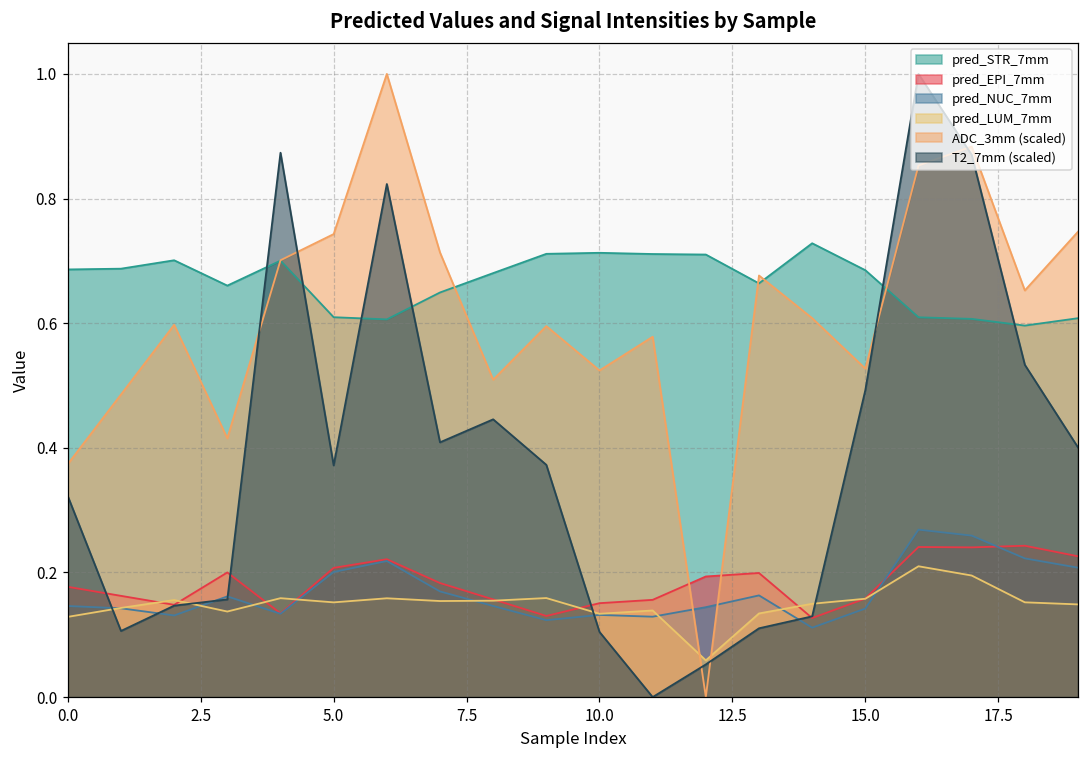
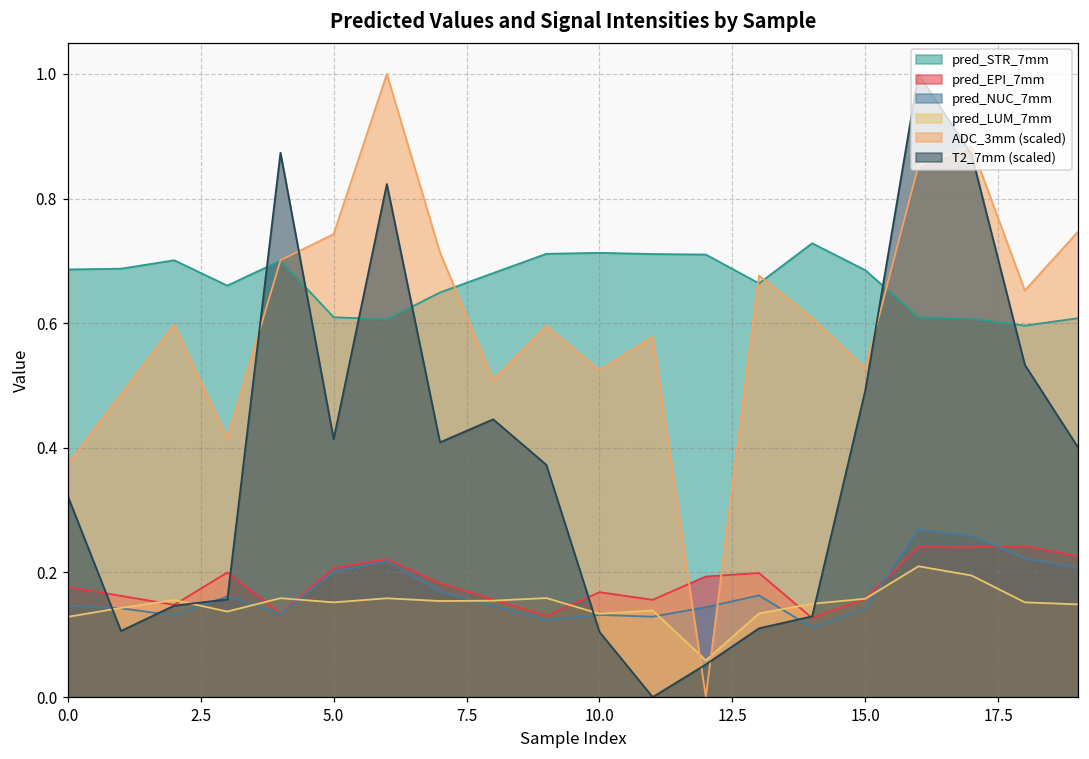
T2_7mm (scaled), 5.0: 0.37 -> 0.41
pred_EPI_7mm, 10.0: 0.15 -> 0.17
